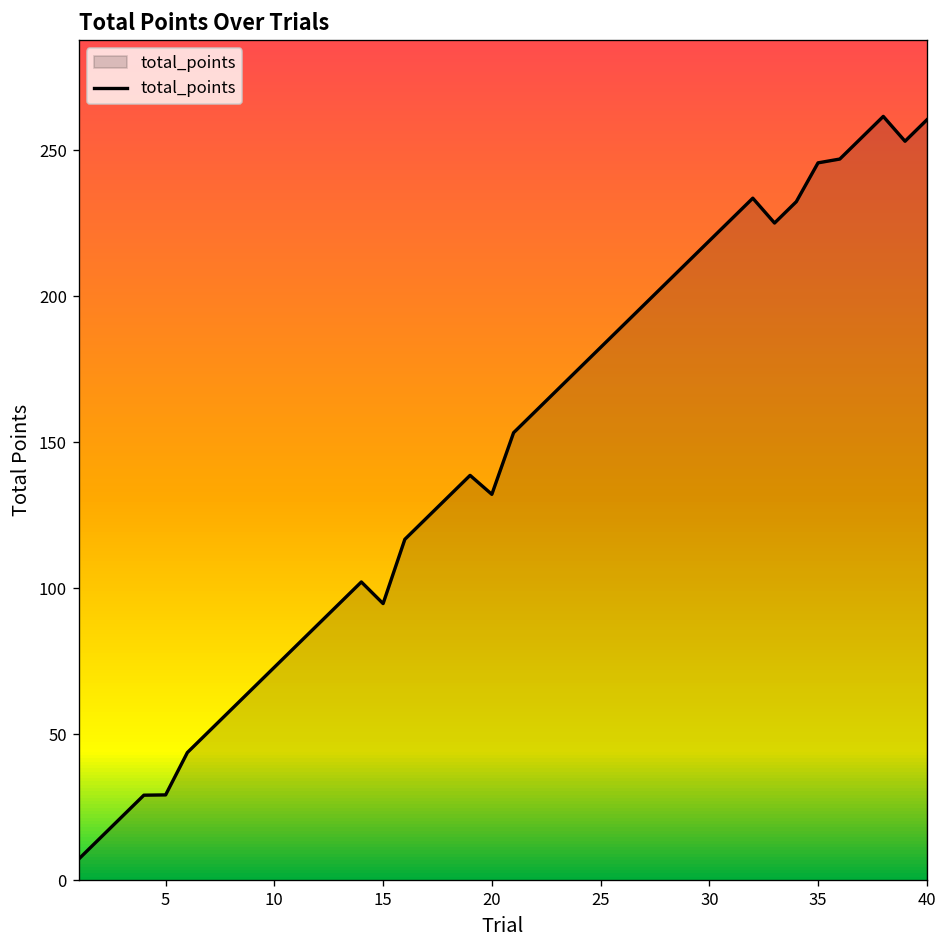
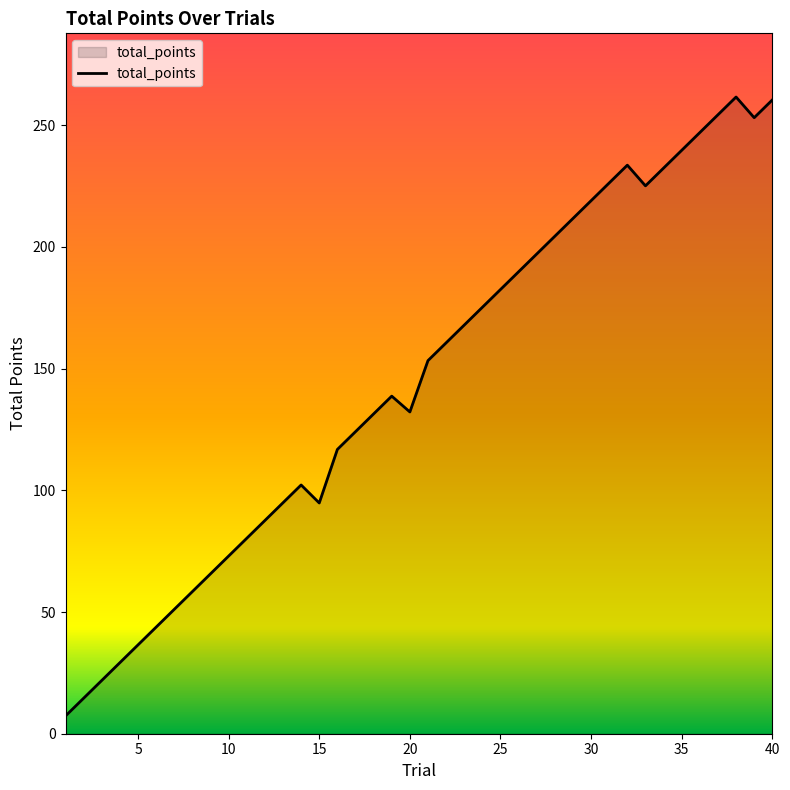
5: 29 -> 37
35: 246 -> 240
